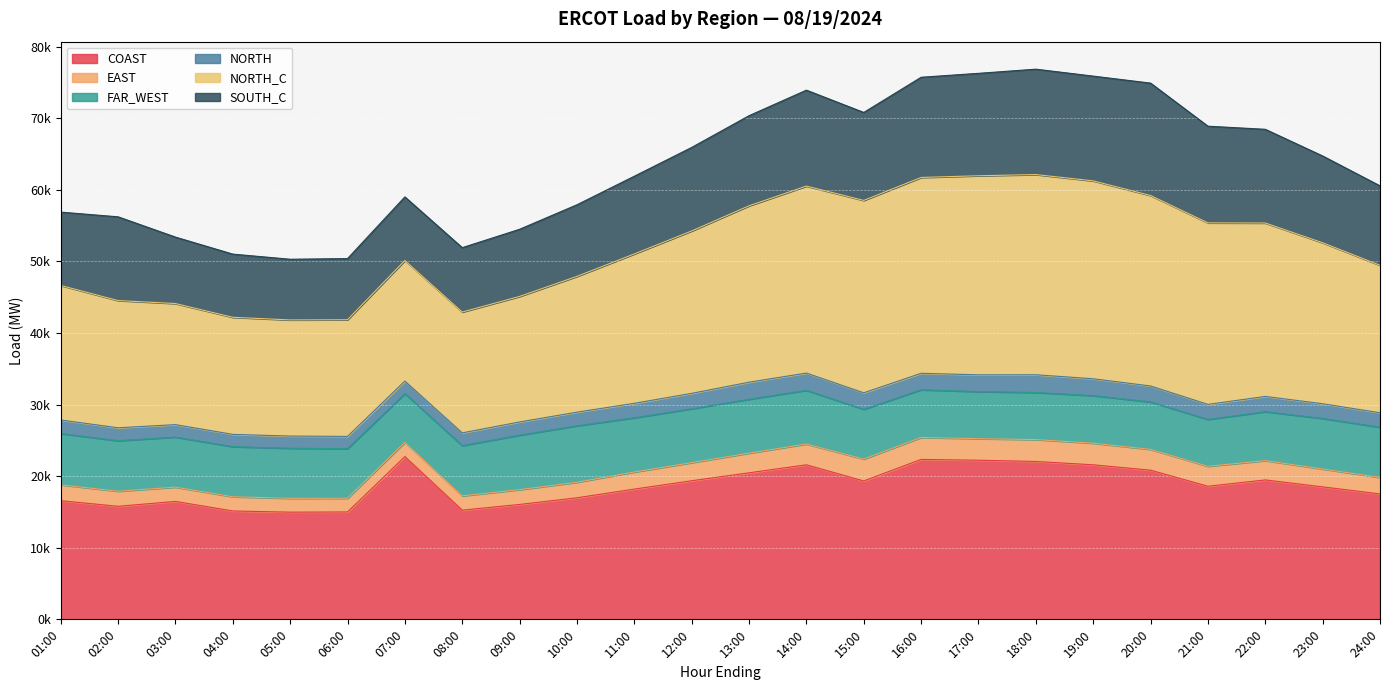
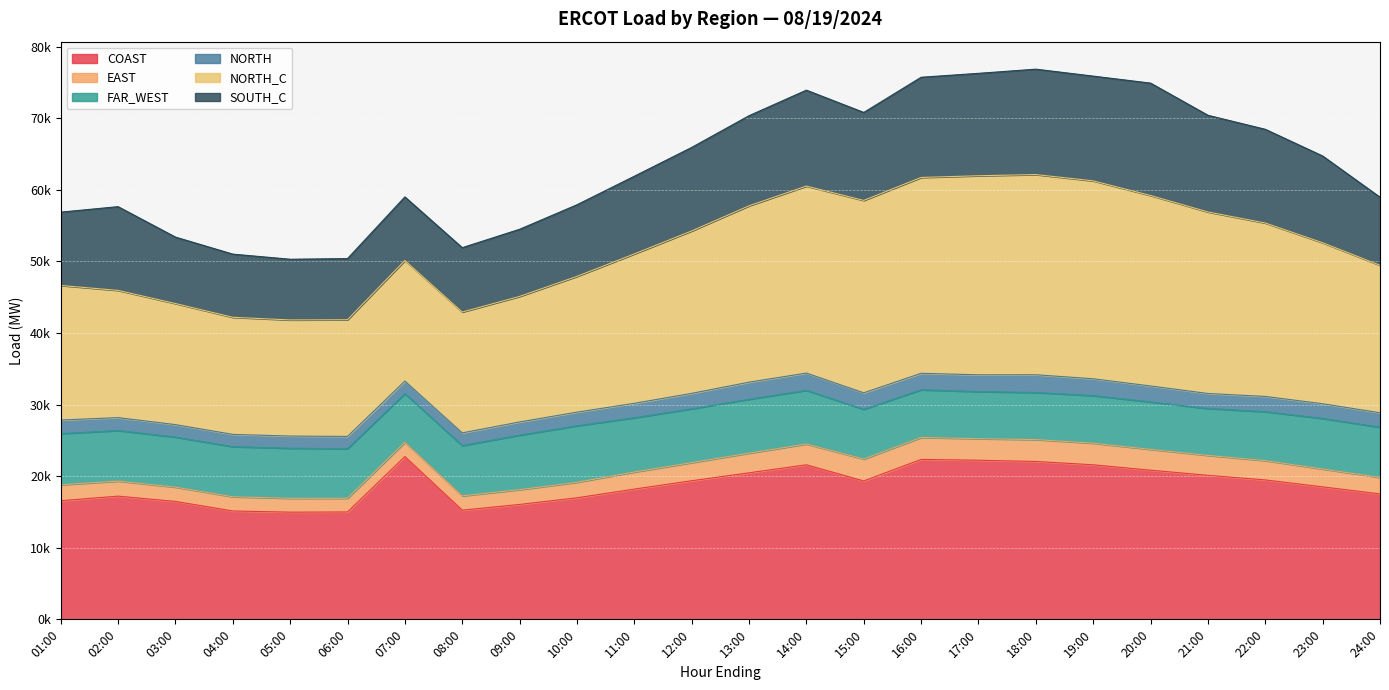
COAST, 02:00: 16000 -> 17000
COAST, 21:00: 19000 -> 20000
SOUTH_C, 24:00: 11000 -> 10000
